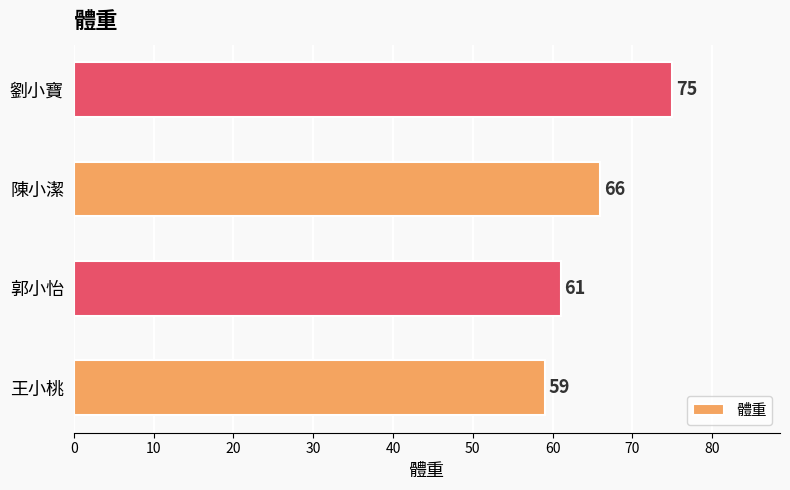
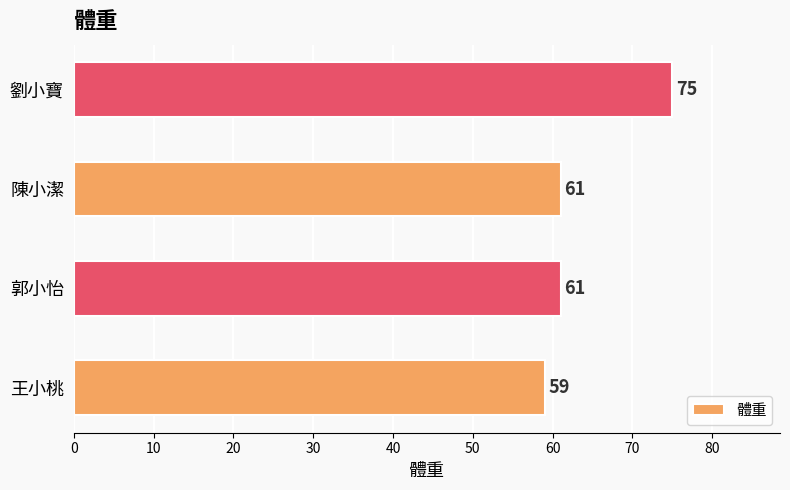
陳小潔: 66 -> 61
